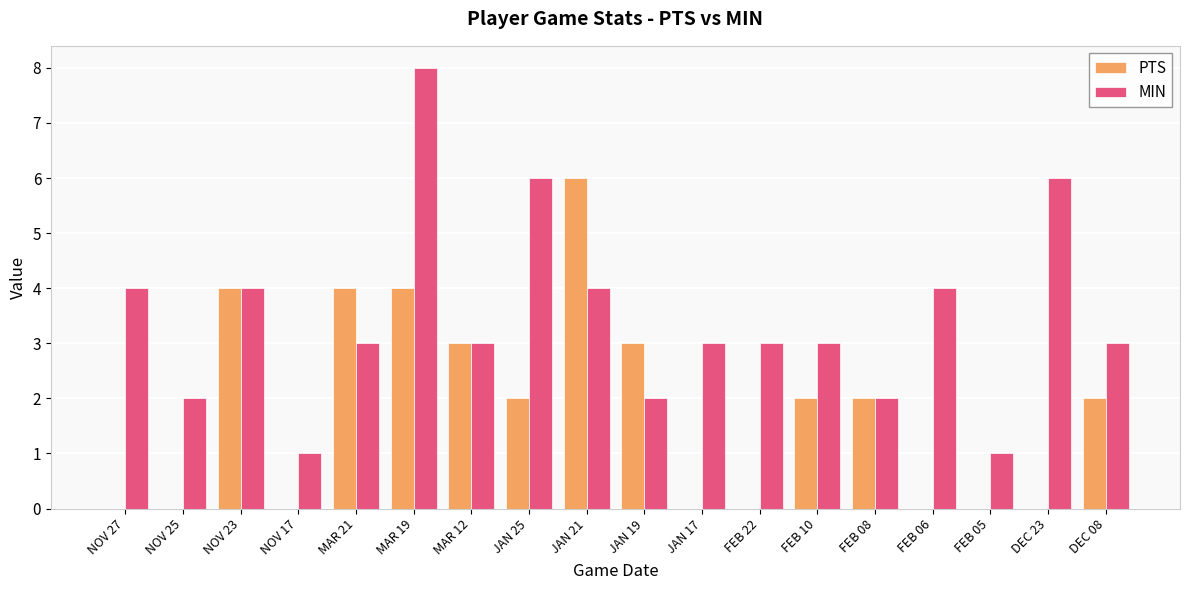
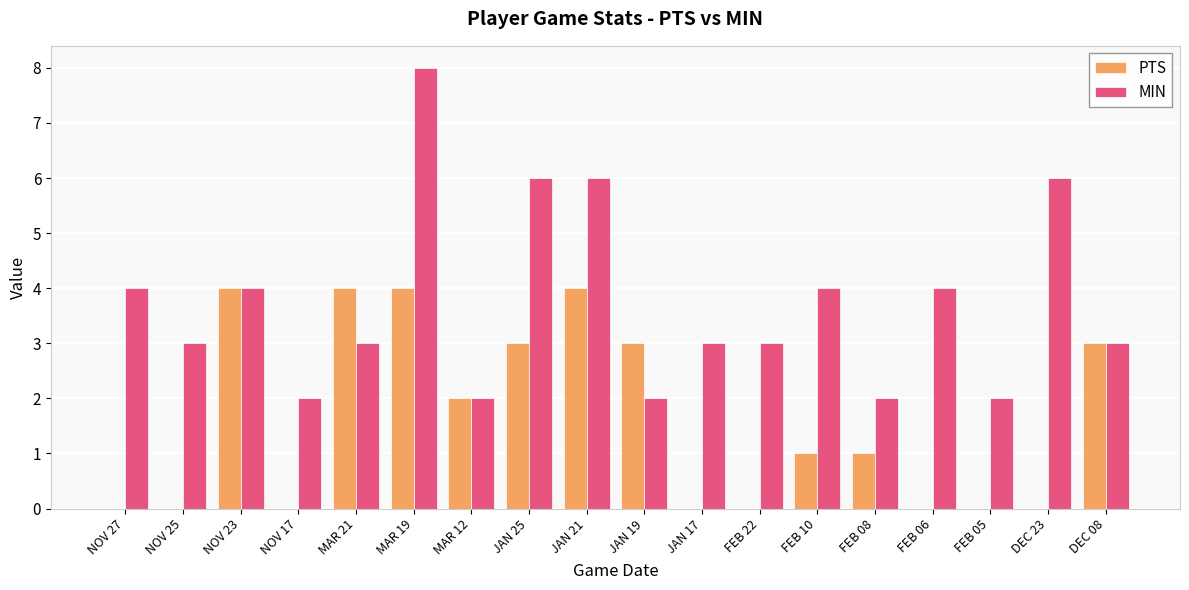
MIN, NOV 25: 2 -> 3
MIN, NOV 17: 1 -> 2
PTS, MAR 12: 3 -> 2
MIN, MAR 12: 3 -> 2
PTS, JAN 25: 2 -> 3
PTS, JAN 21: 6 -> 4
MIN, JAN 21: 4 -> 6
PTS, FEB 10: 2 -> 1
MIN, FEB 10: 3 -> 4
PTS, FEB 08: 2 -> 1
MIN, FEB 05: 1 -> 2
PTS, DEC 08: 2 -> 3
